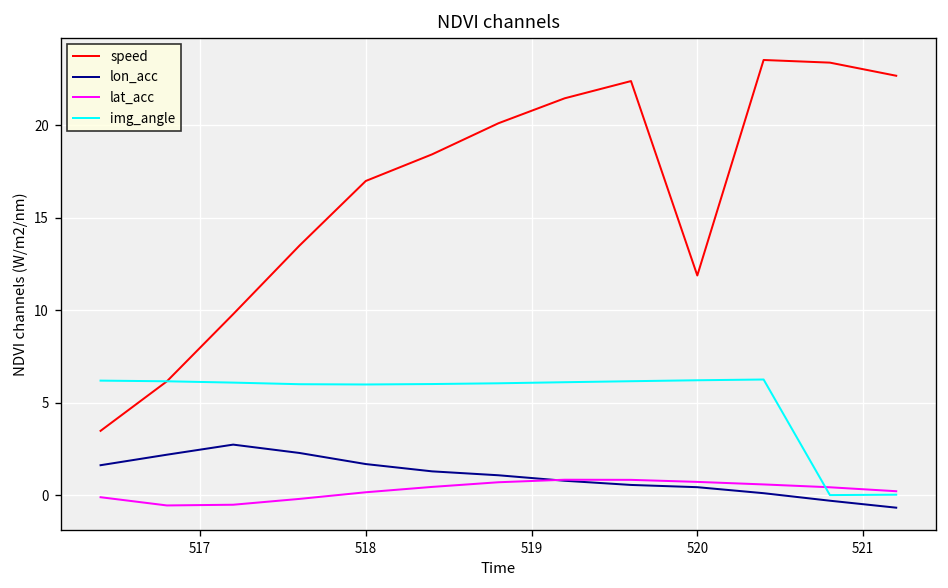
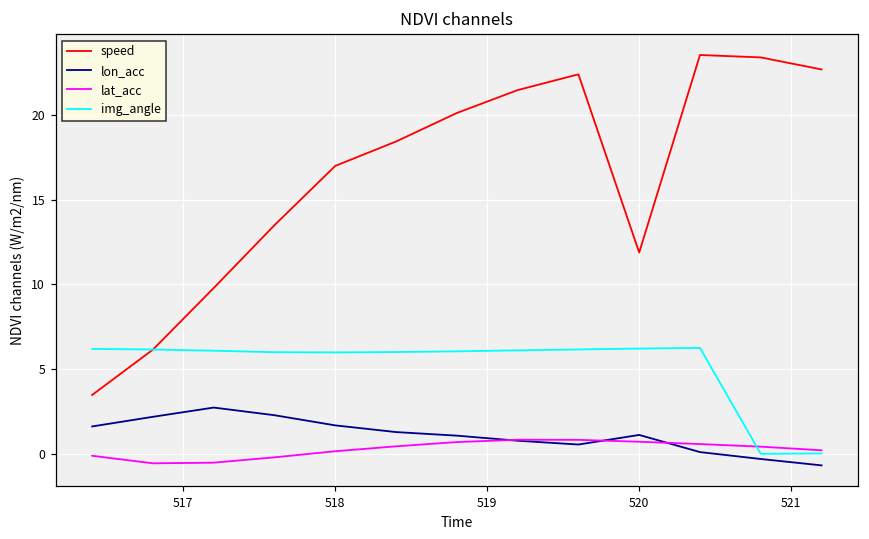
lon_acc, 520: 0.4 -> 1.1
